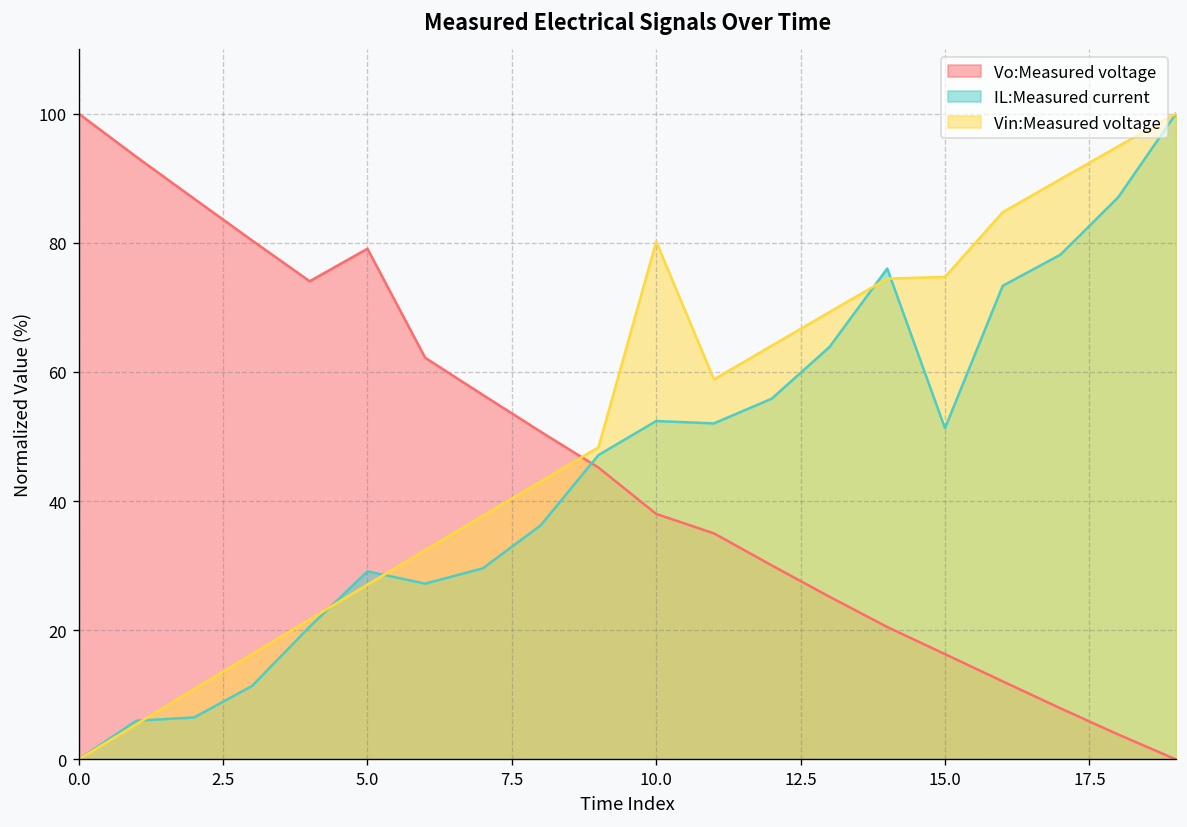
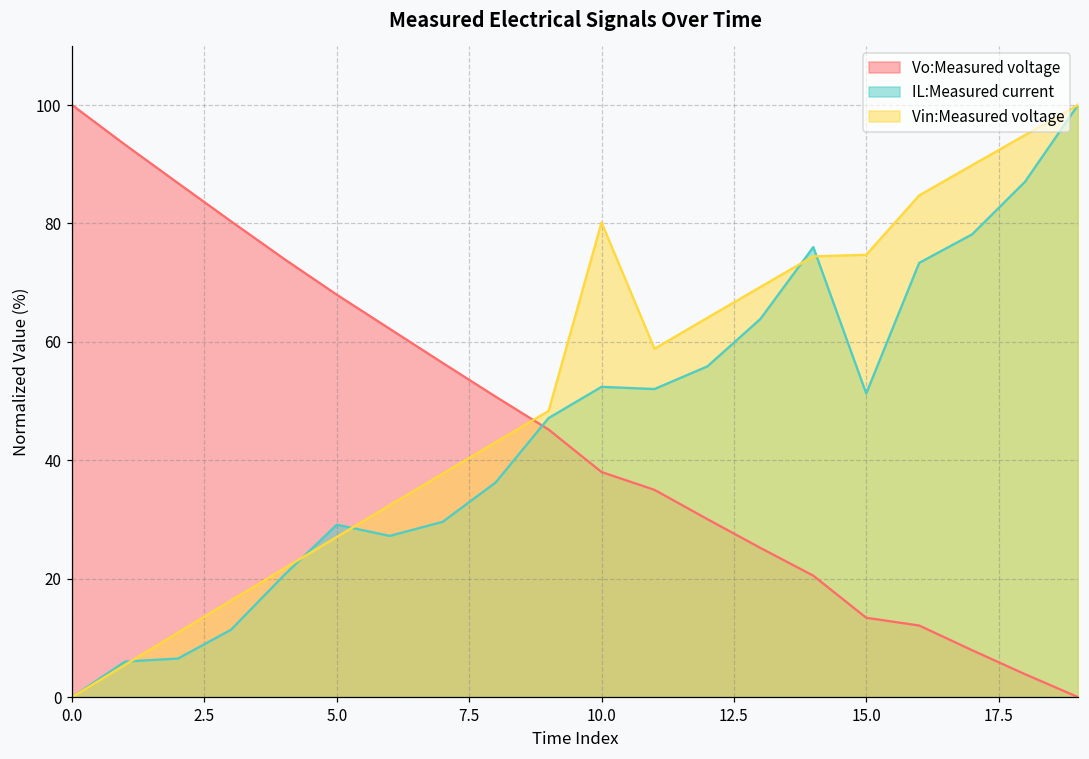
Vo:Measured voltage, 5.0: 79 -> 68
Vo:Measured voltage, 15.0: 16 -> 13
